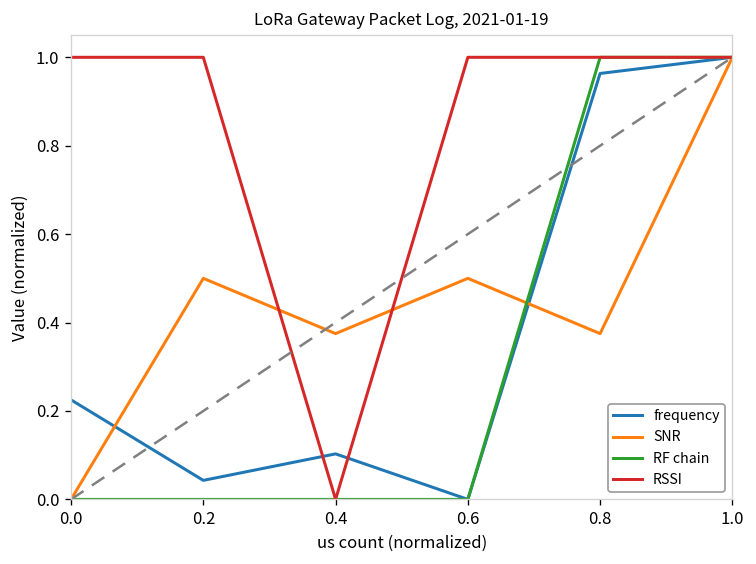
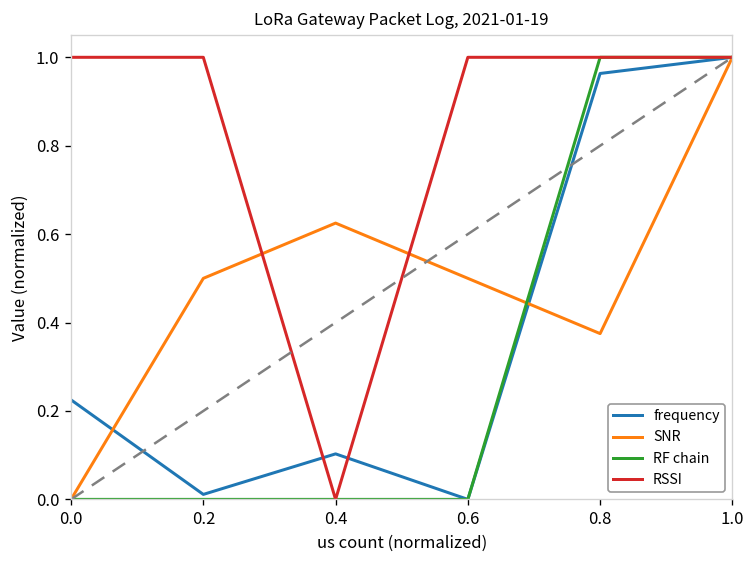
frequency, 0.2: 0.04 -> 0.01
SNR, 0.4: 0.38 -> 0.62
